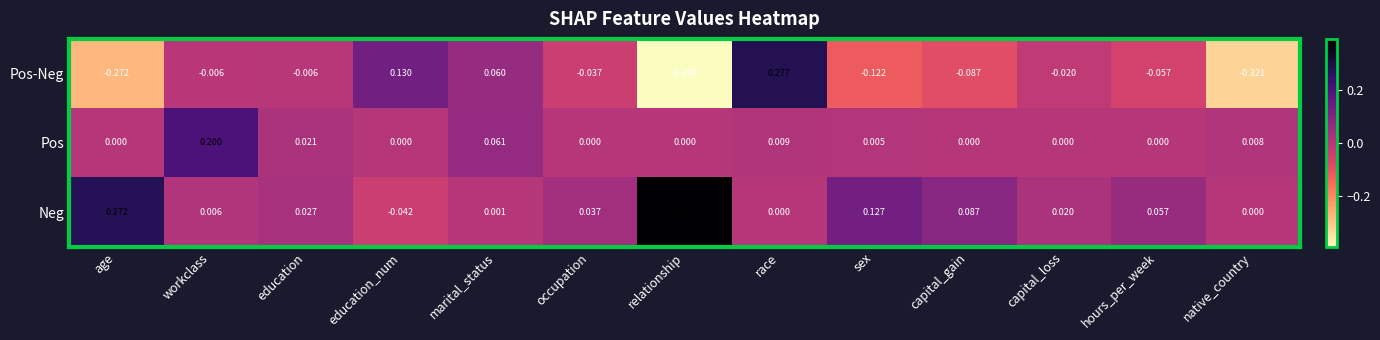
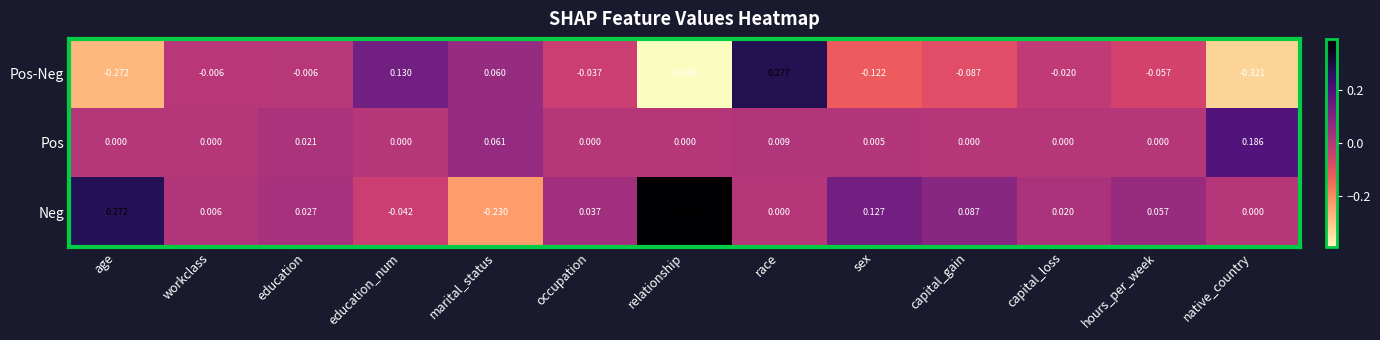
Pos, workclass: 0.200 -> 0.000
Pos, native_country: 0.008 -> 0.186
Neg, marital_status: 0.001 -> -0.230
